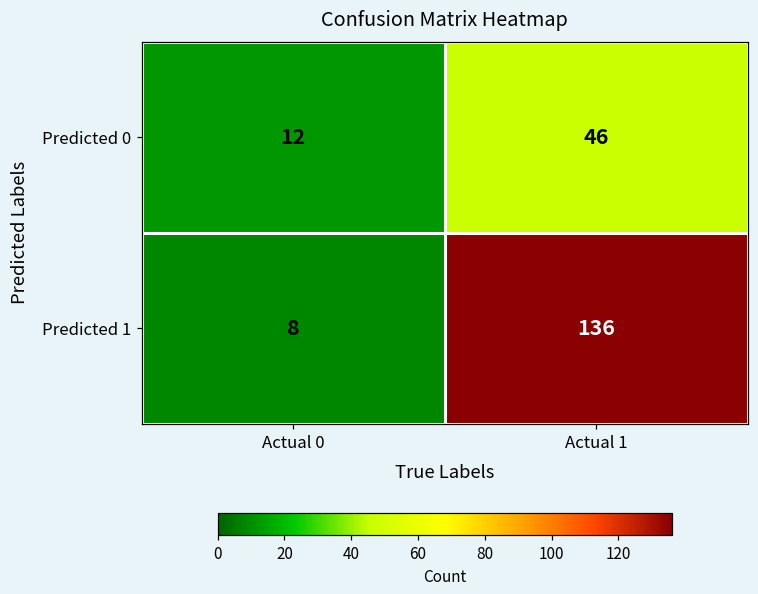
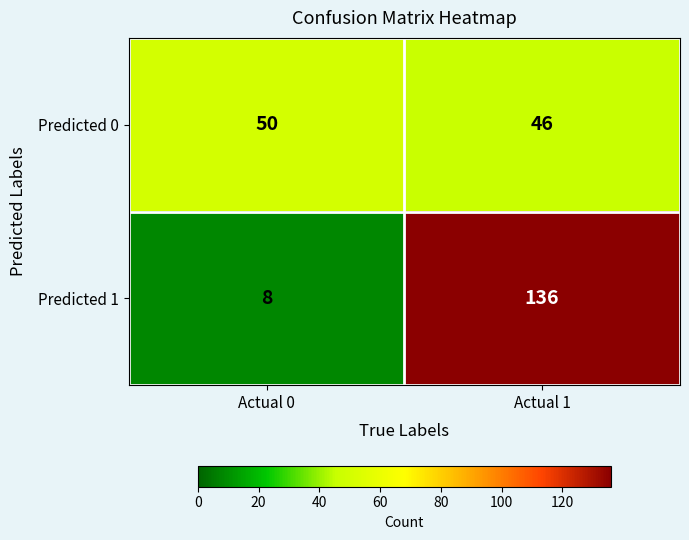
Predicted 0, Actual 0: 12 -> 50
